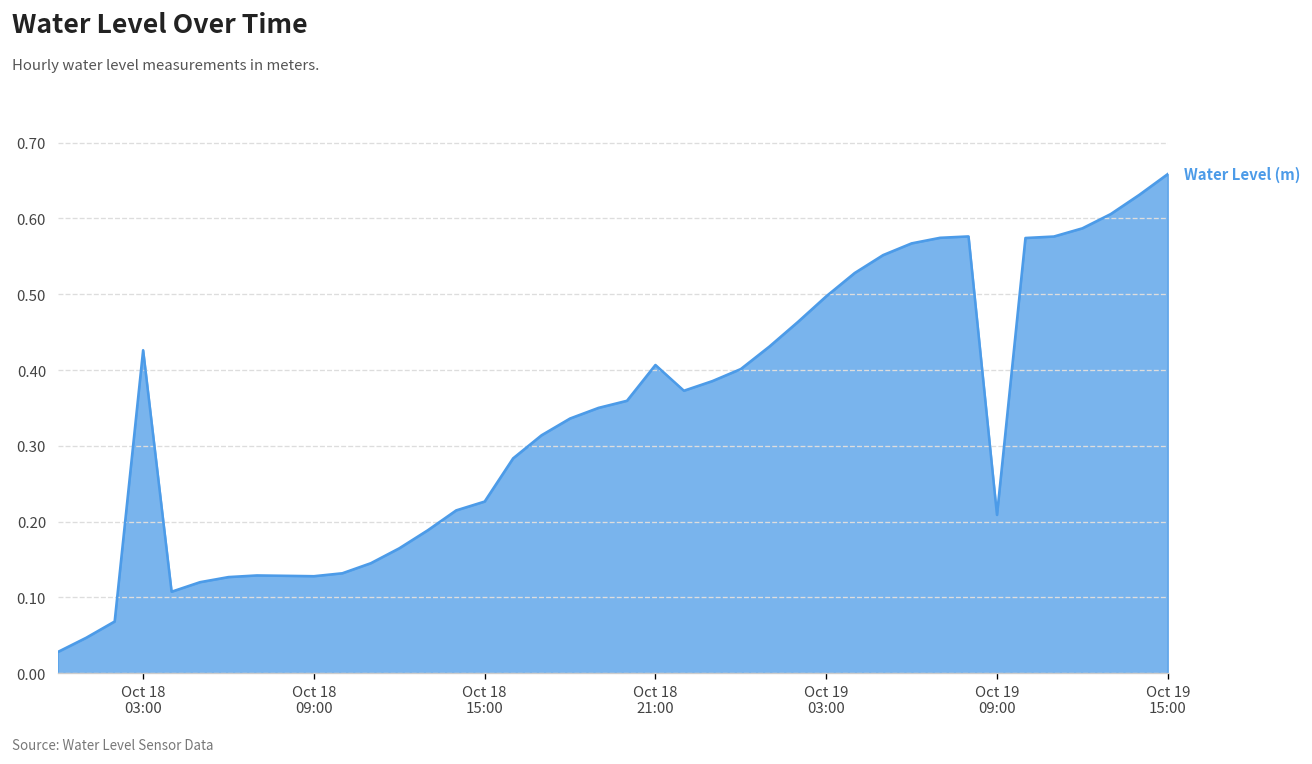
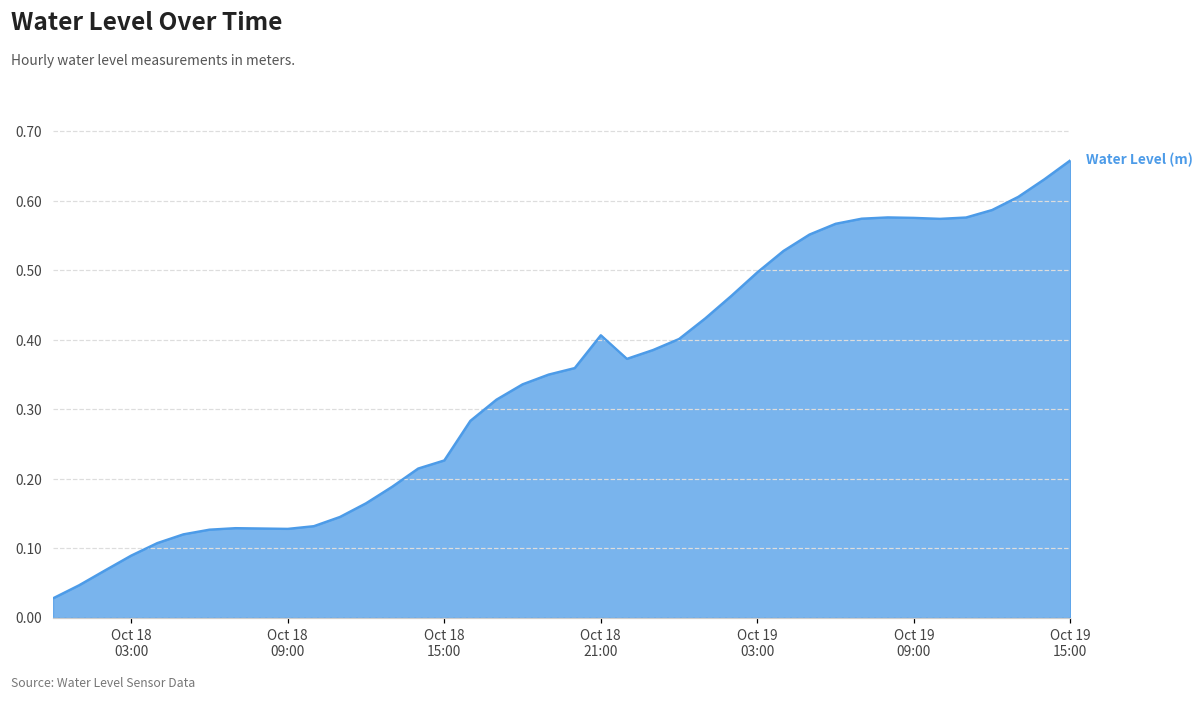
Oct 18 03:00: 0.43 -> 0.09
Oct 19 09:00: 0.21 -> 0.58
